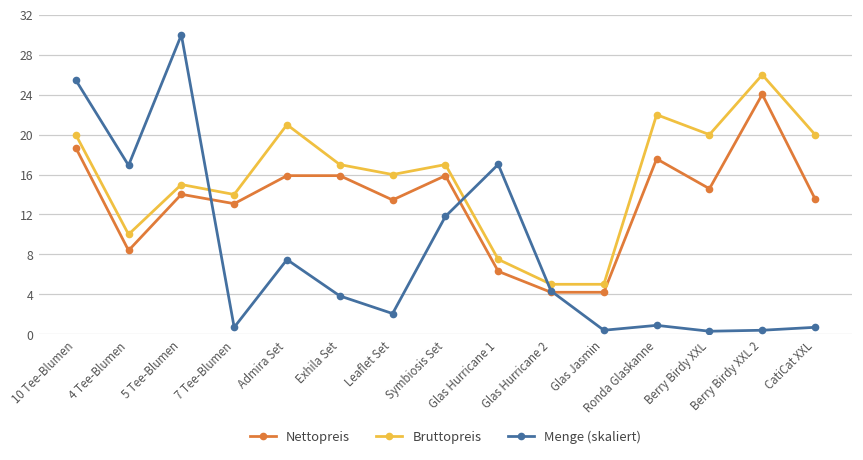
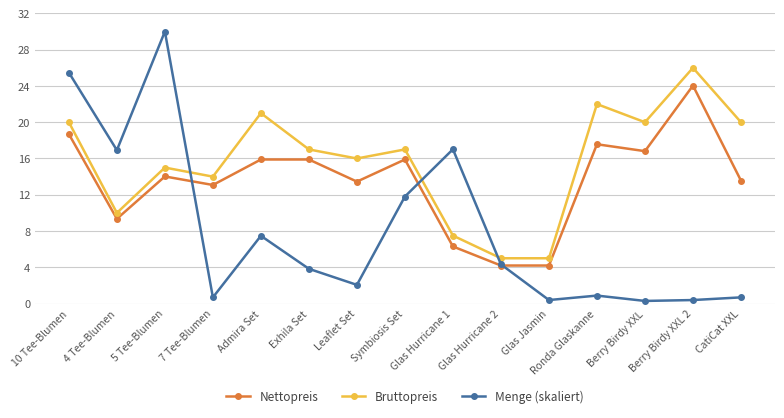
Nettopreis, 4 Tee-Blumen: 8 -> 9
Nettopreis, Berry Birdy XXL: 15 -> 17
